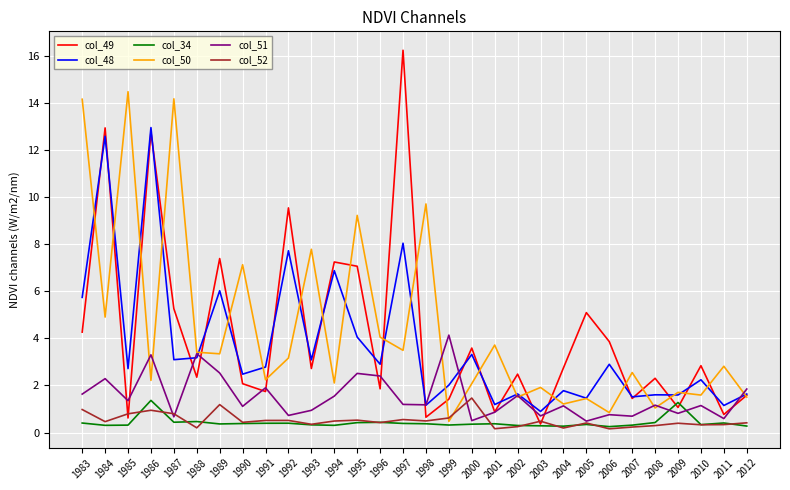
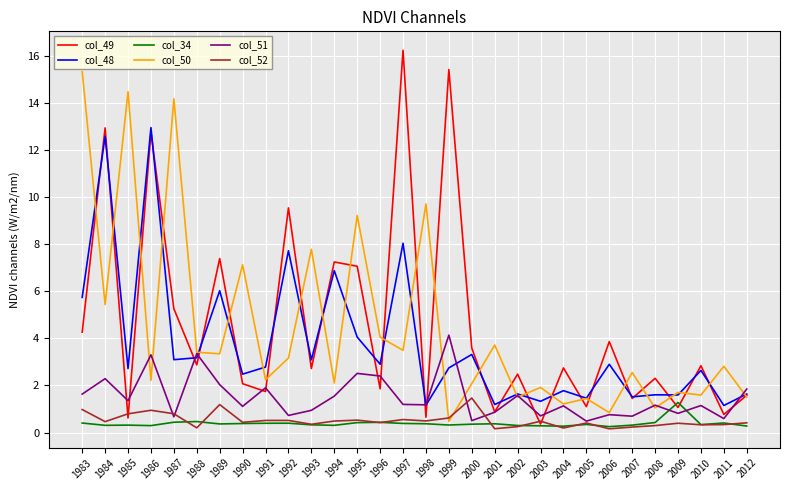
col_50, 1983: 14.2 -> 15.4
col_50, 1984: 4.9 -> 5.4
col_34, 1986: 1.4 -> 0.3
col_49, 1988: 2.4 -> 2.9
col_51, 1989: 2.5 -> 2.0
col_49, 1999: 1.4 -> 15.4
col_48, 1999: 2.0 -> 2.7
col_48, 2003: 0.9 -> 1.3
col_49, 2005: 5.1 -> 1.1
col_48, 2010: 2.2 -> 2.6
